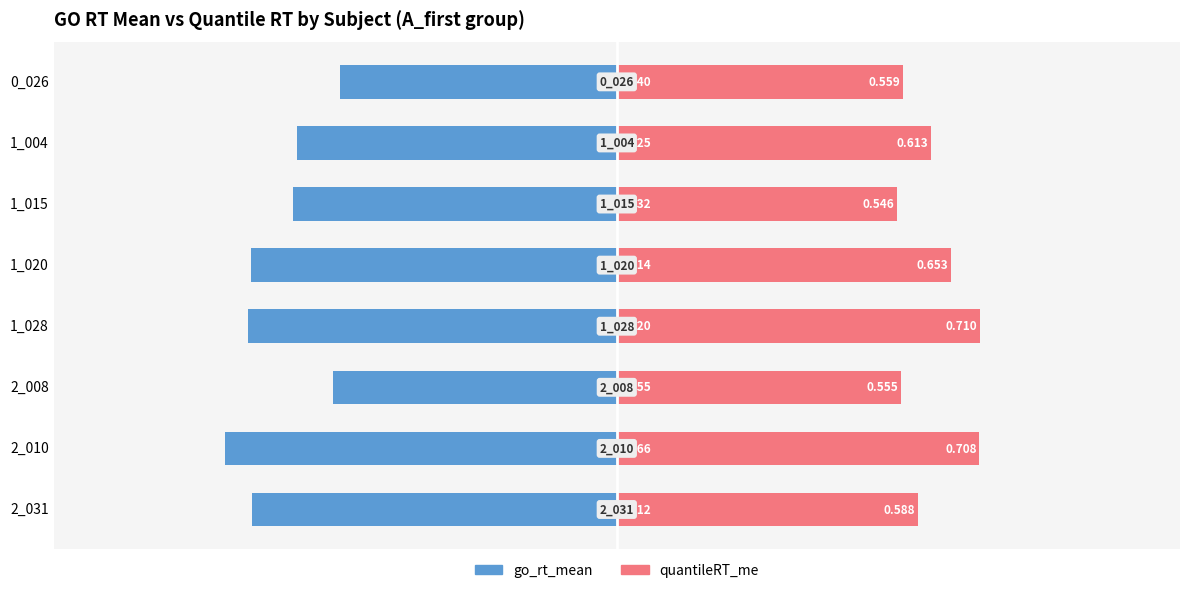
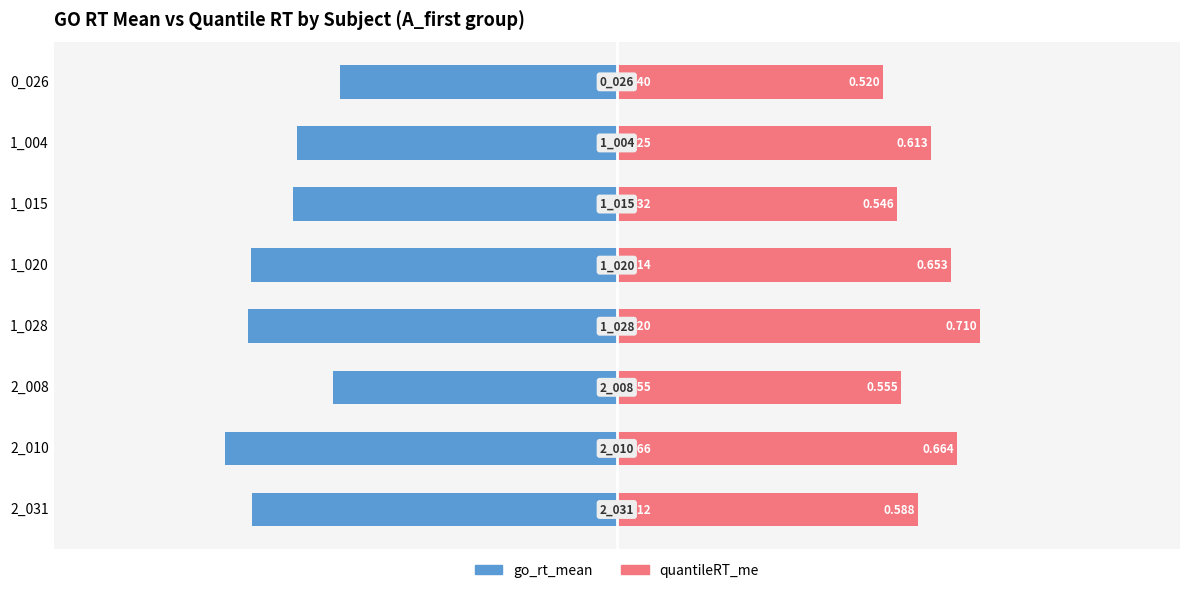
quantileRT_me, 0_026: 0.559 -> 0.520
quantileRT_me, 2_010: 0.708 -> 0.664
